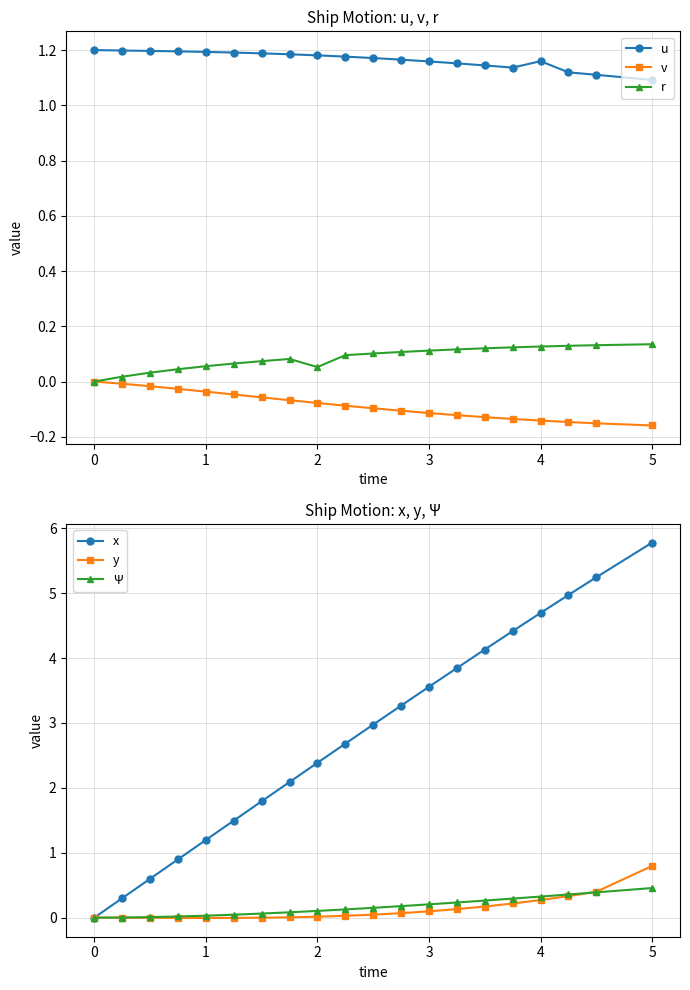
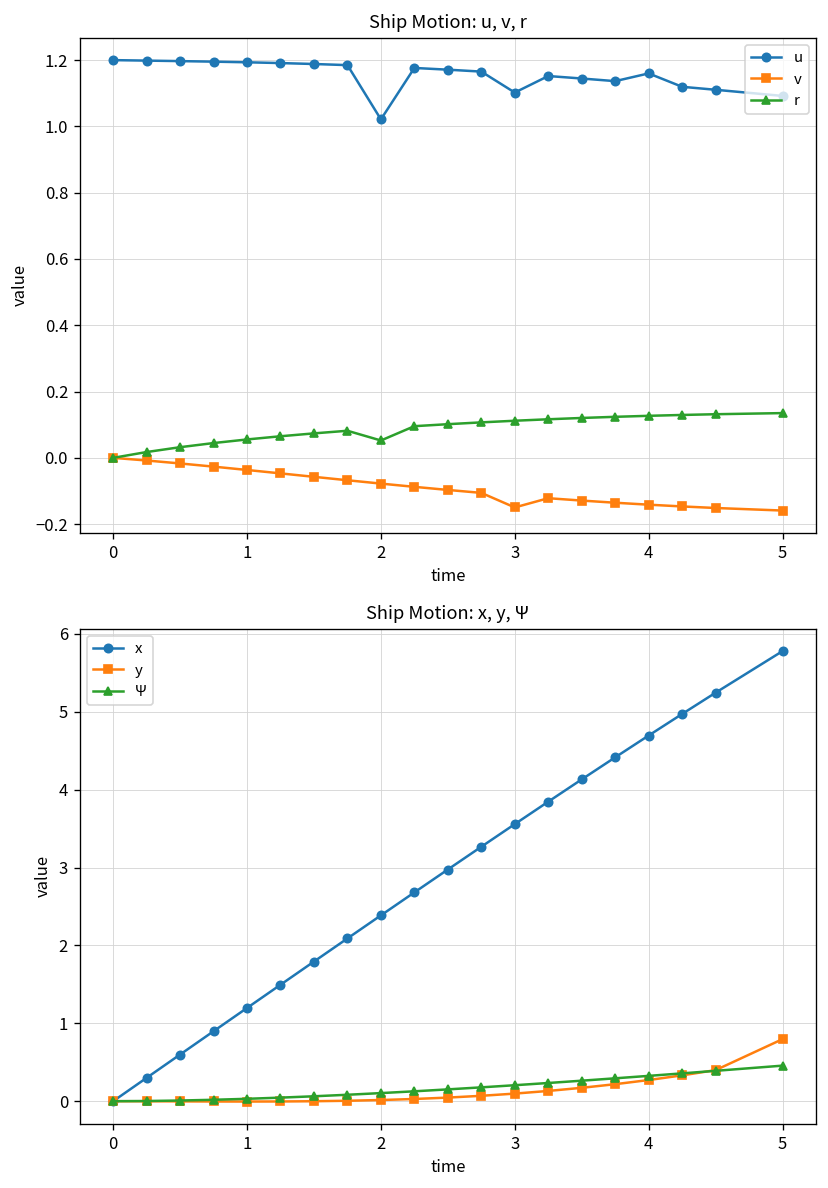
Ship Motion: u, v, r, u, 2: 1.18 -> 1.02
Ship Motion: u, v, r, u, 3: 1.16 -> 1.10
Ship Motion: u, v, r, v, 3: -0.11 -> -0.15
